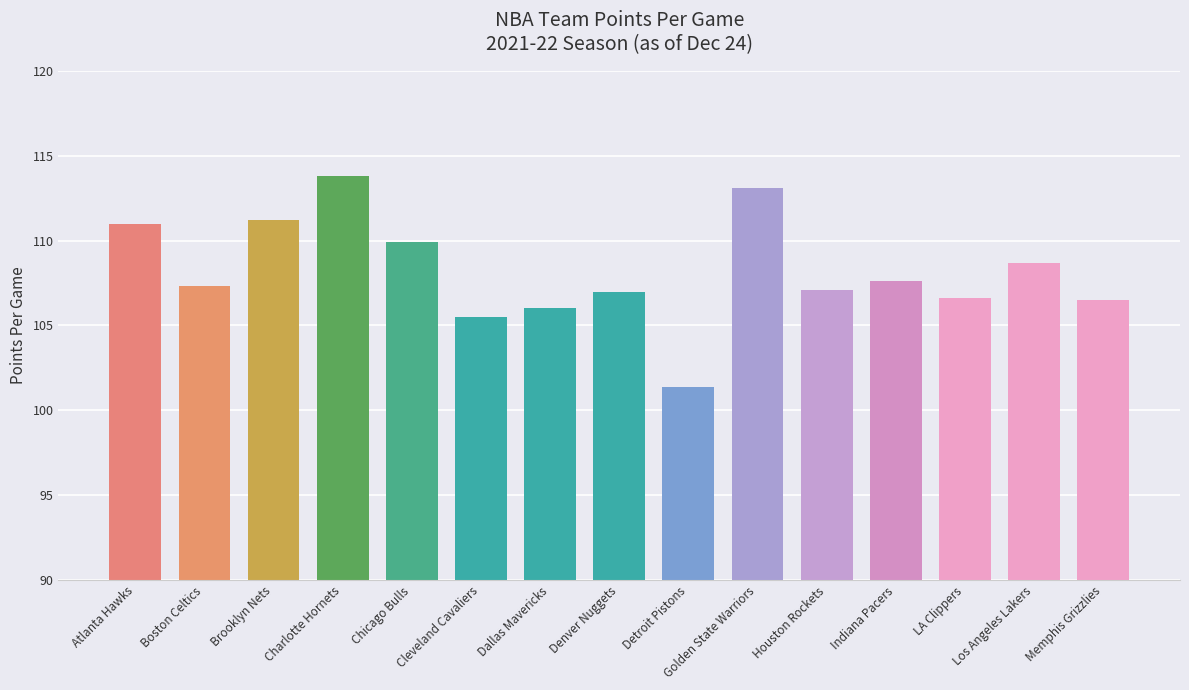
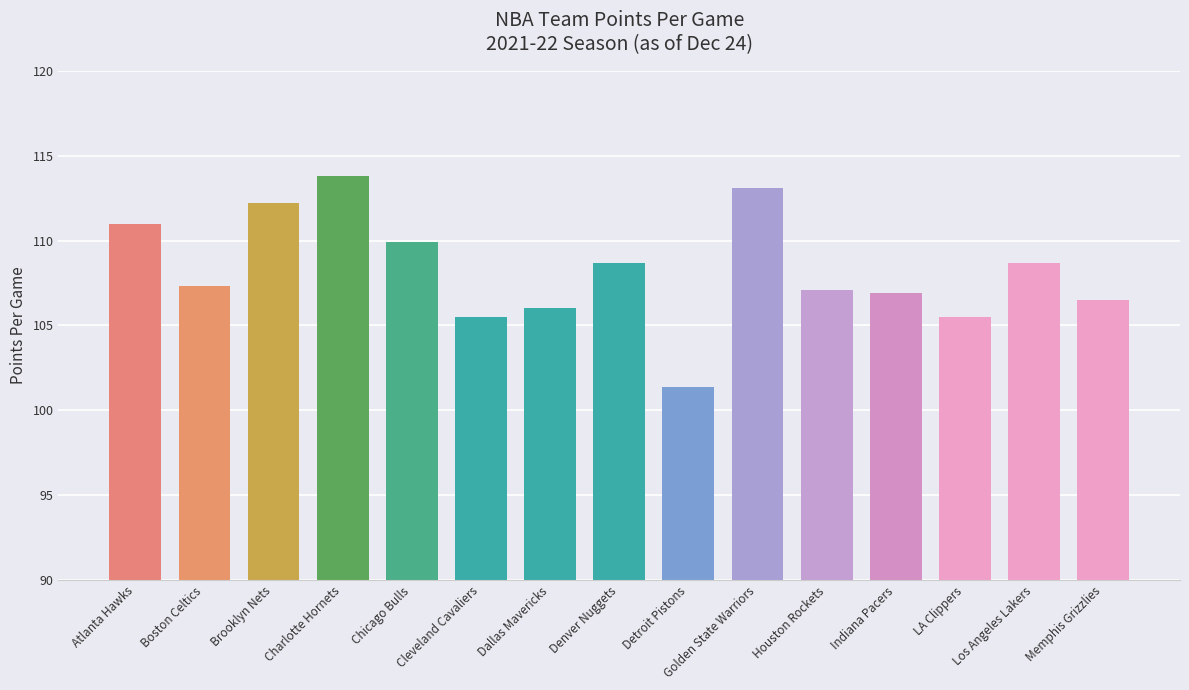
Brooklyn Nets: 111.2 -> 112.2
Denver Nuggets: 107.0 -> 108.7
Indiana Pacers: 107.6 -> 106.9
LA Clippers: 106.6 -> 105.5
